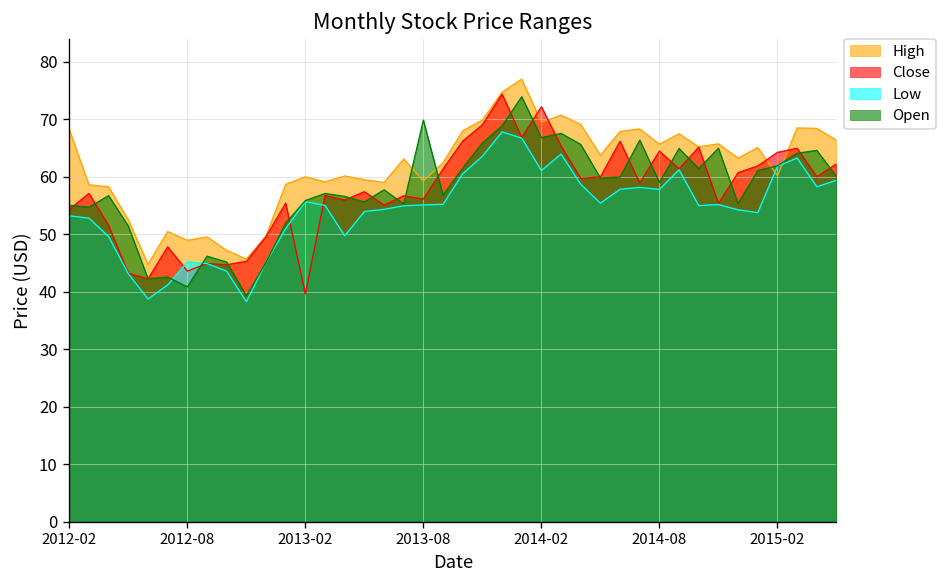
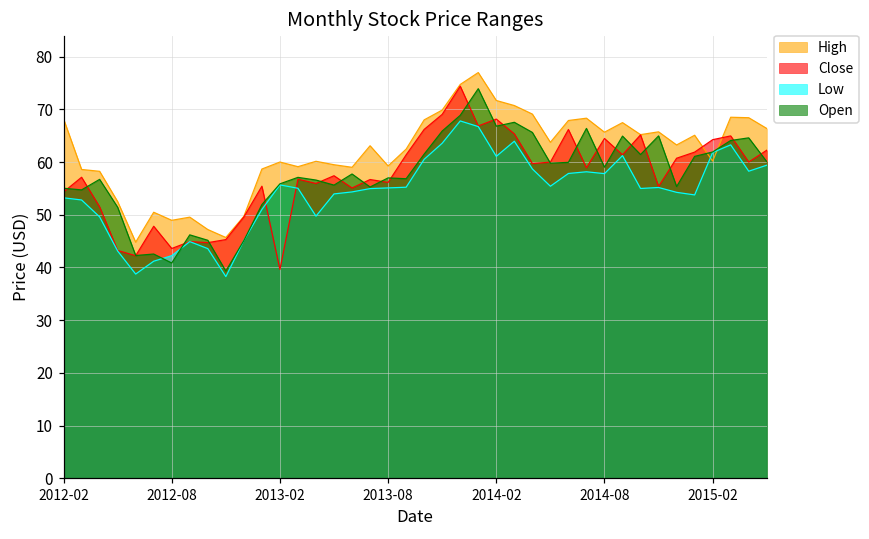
Low, 2012-08: 45 -> 42
Open, 2013-08: 70 -> 57
High, 2014-02: 69 -> 72
Close, 2014-02: 72 -> 68
